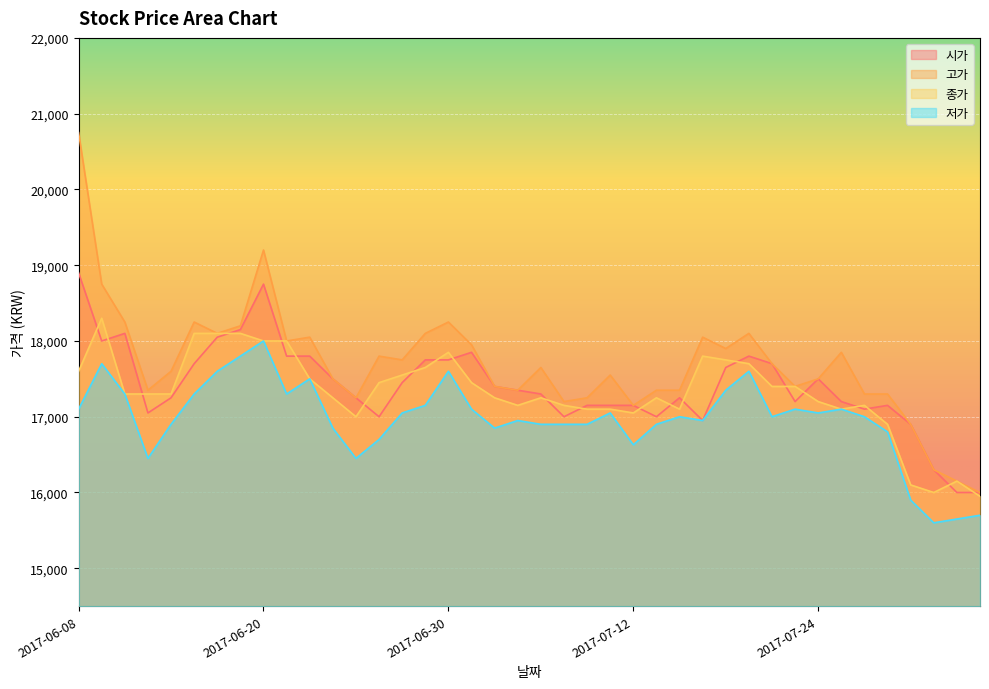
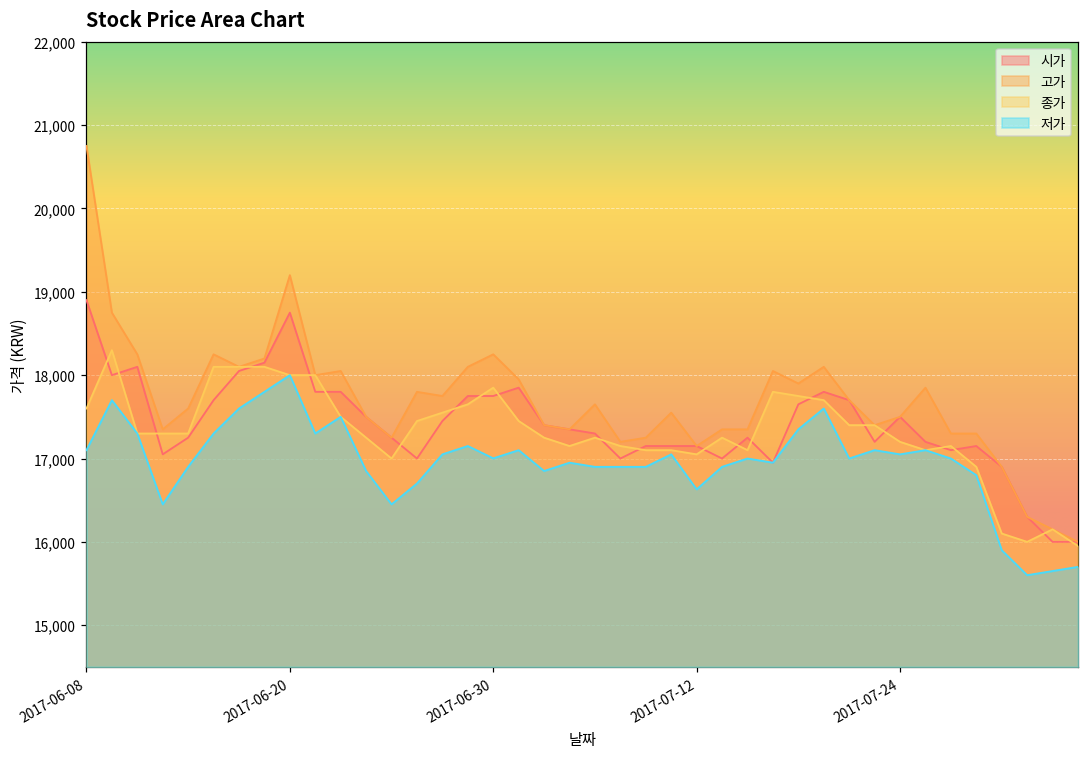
저가, 2017-06-30: 17,600 -> 17,000
